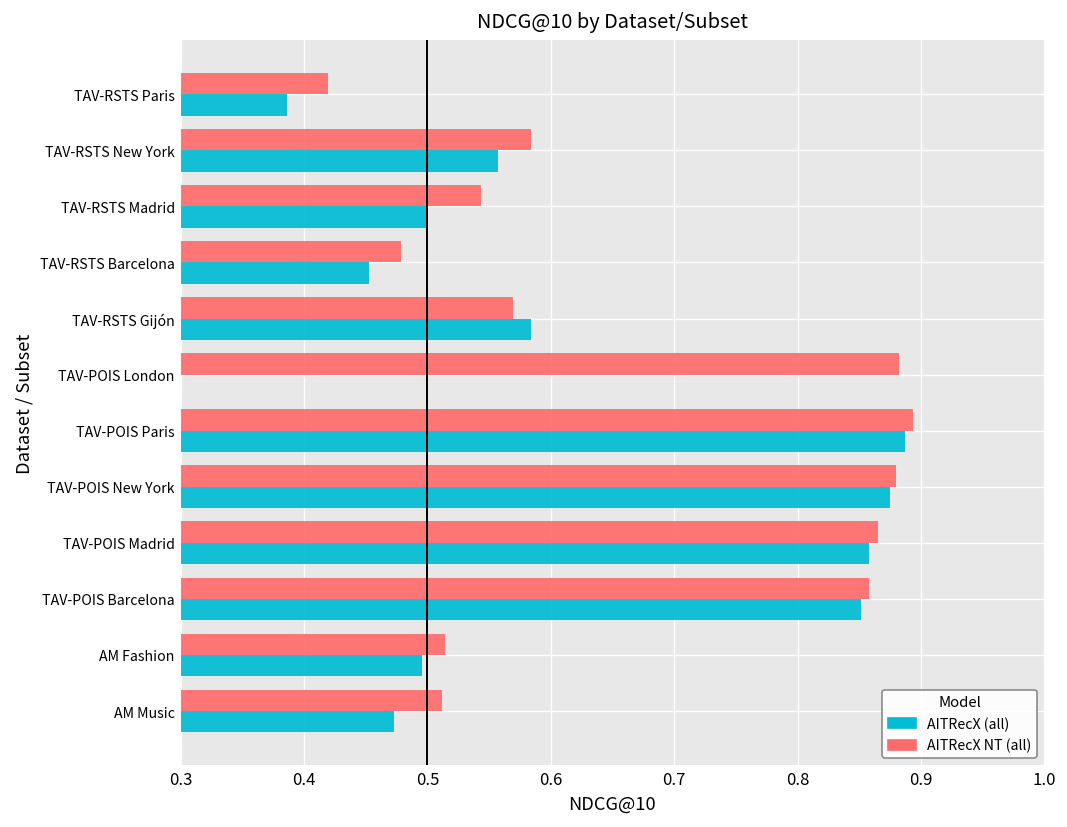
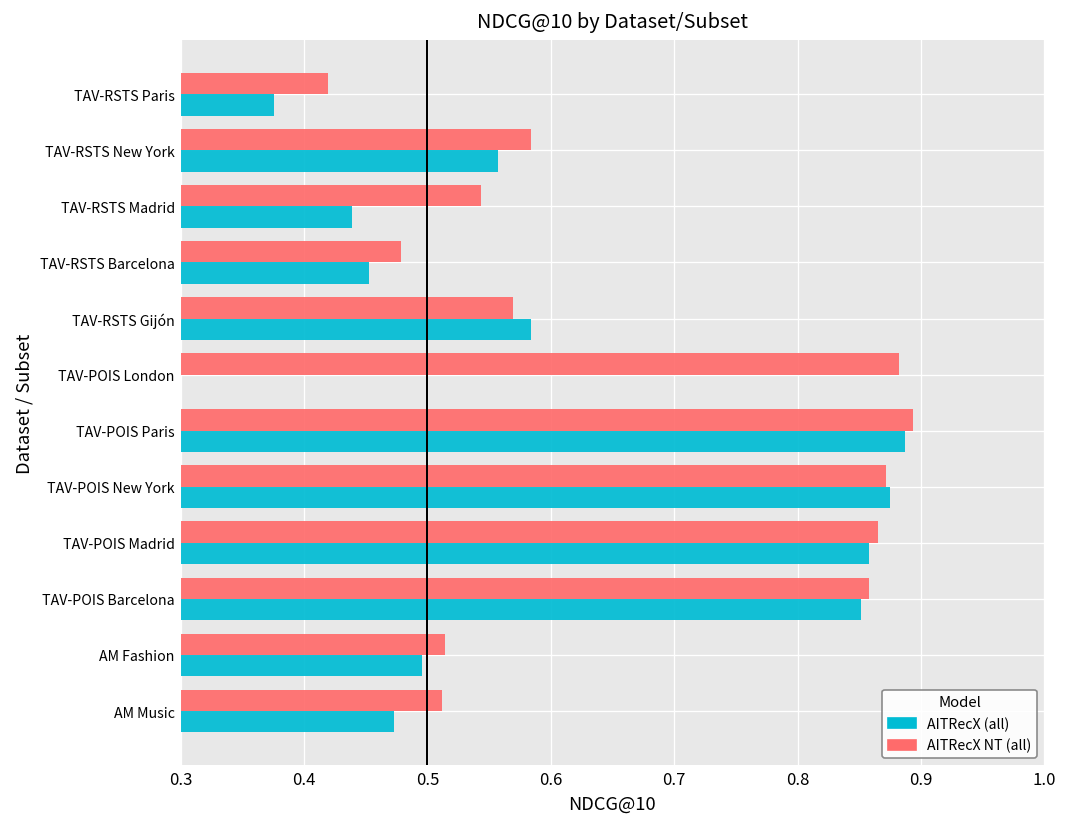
AITRecX (all), TAV-RSTS Paris: 0.386 -> 0.376
AITRecX (all), TAV-RSTS Madrid: 0.501 -> 0.439
AITRecX NT (all), TAV-POIS New York: 0.879 -> 0.871
